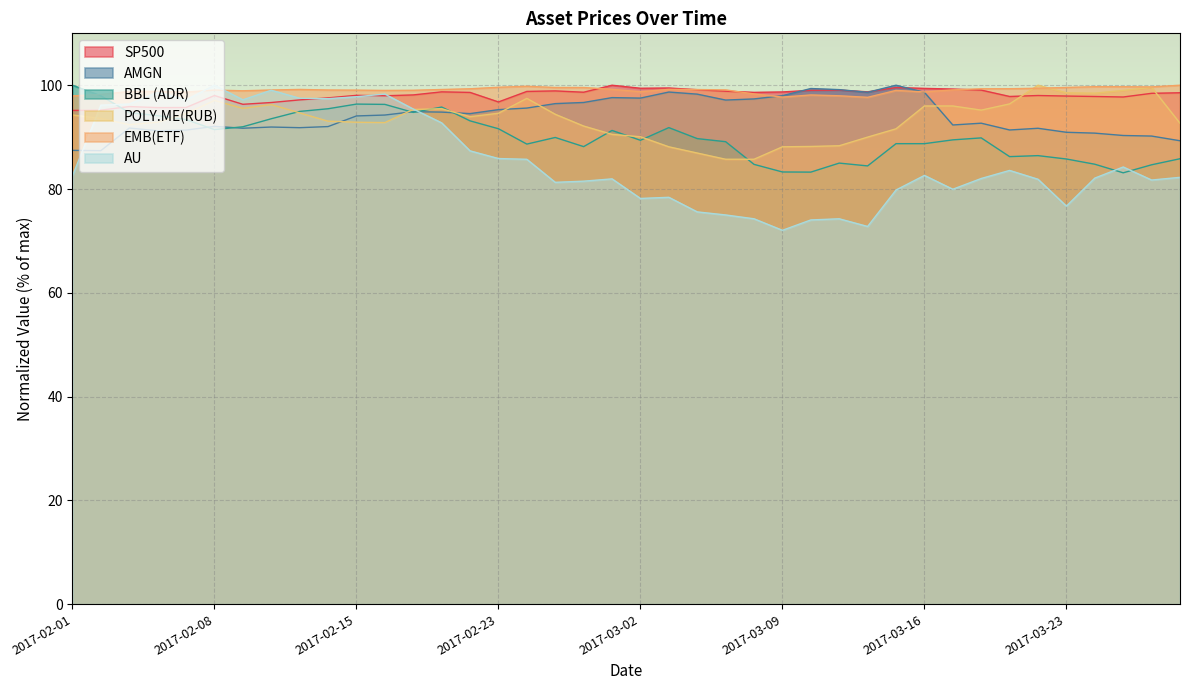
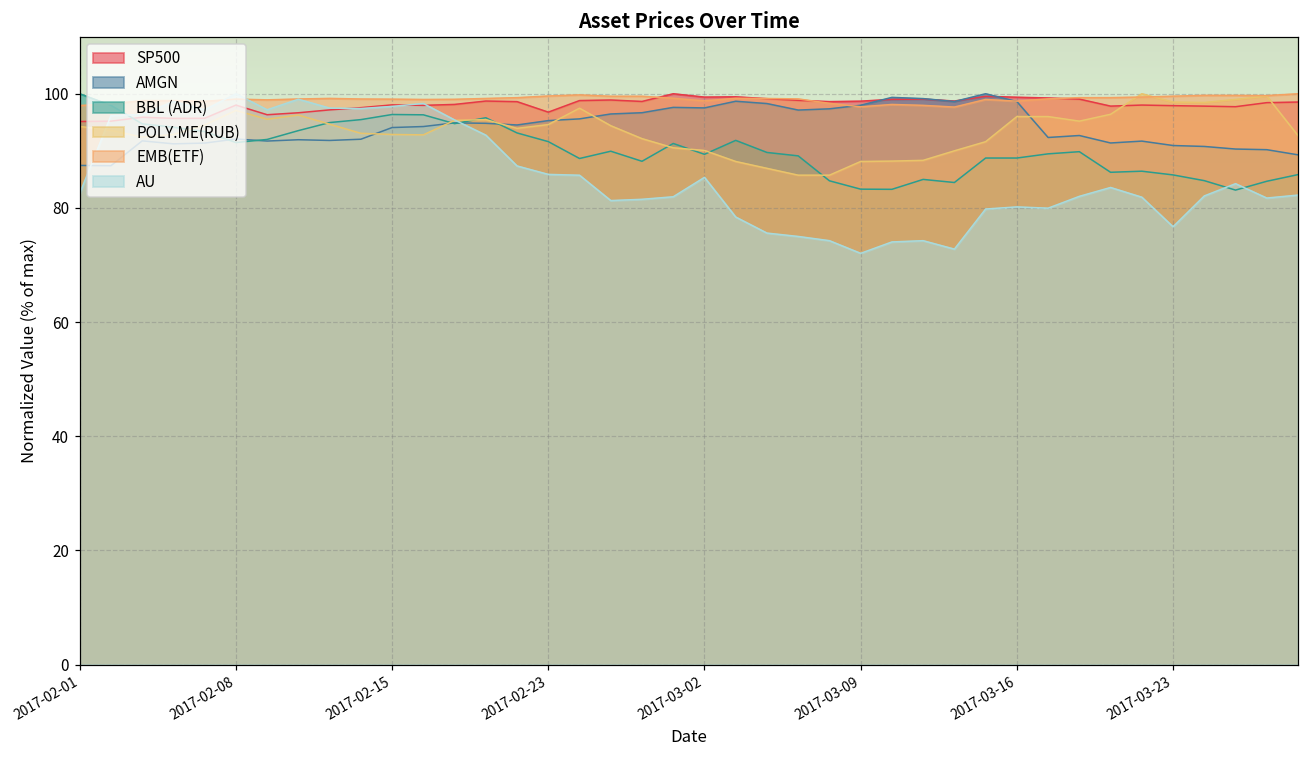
AU, 2017-03-02: 78 -> 85
AU, 2017-03-16: 83 -> 80
